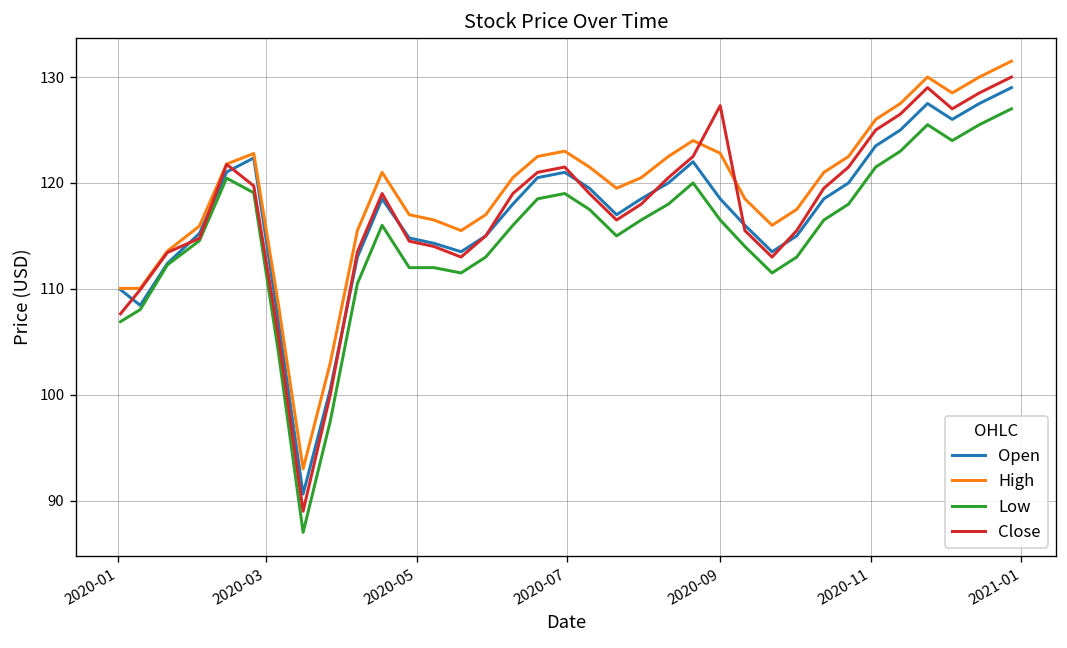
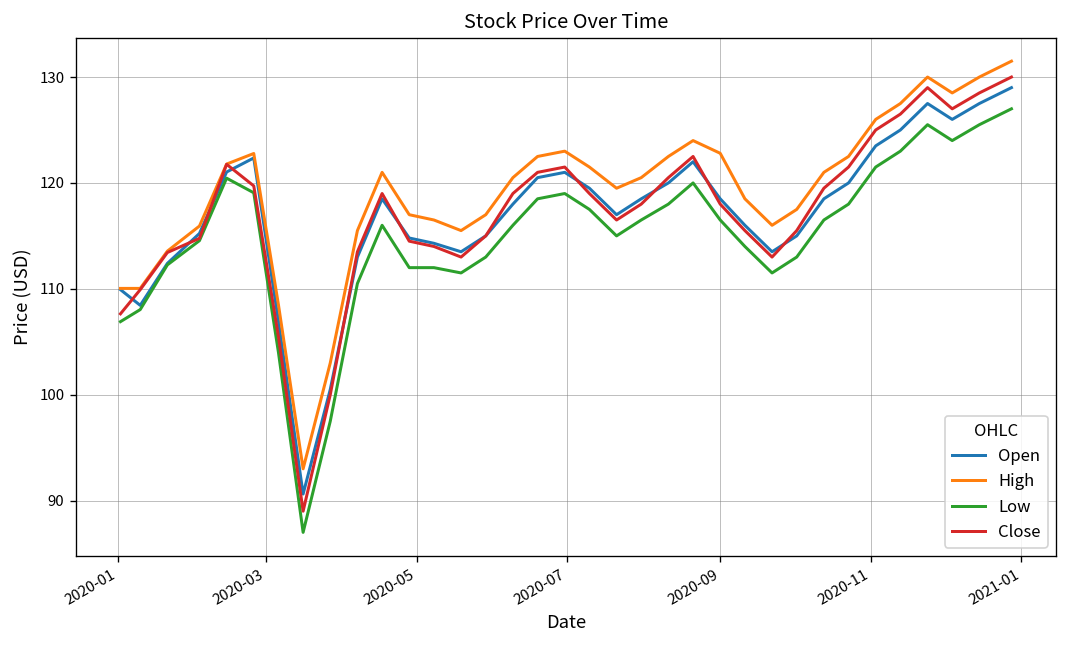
Close, 2020-09: 127 -> 118
